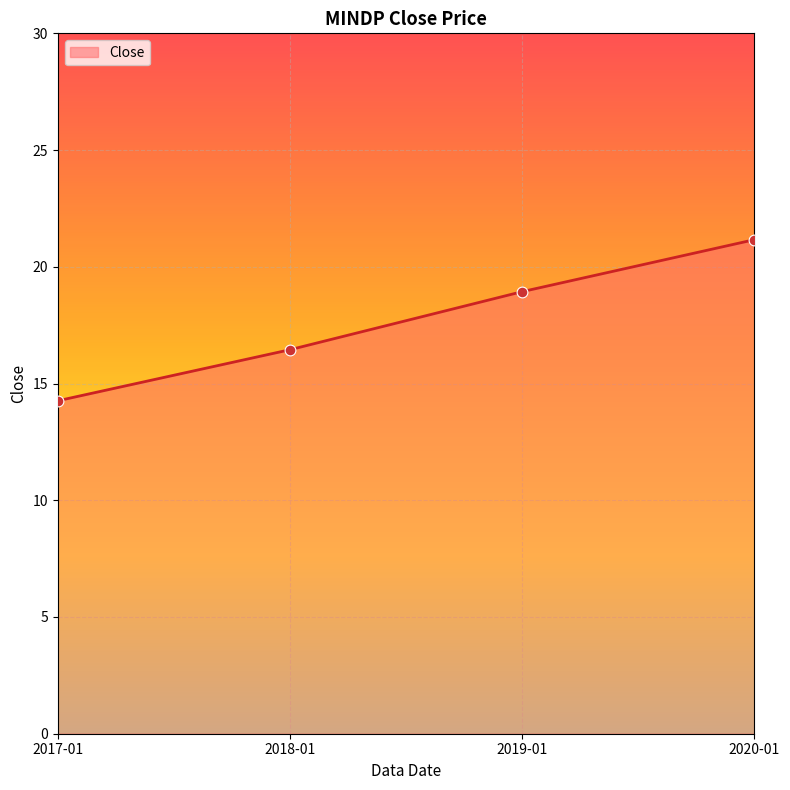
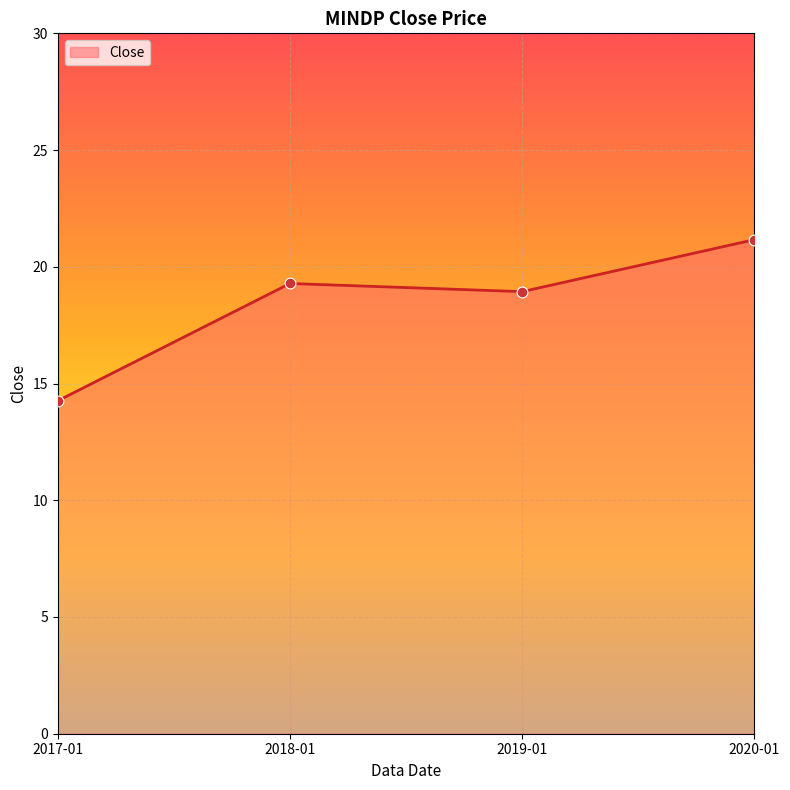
2018-01: 16.4 -> 19.3
